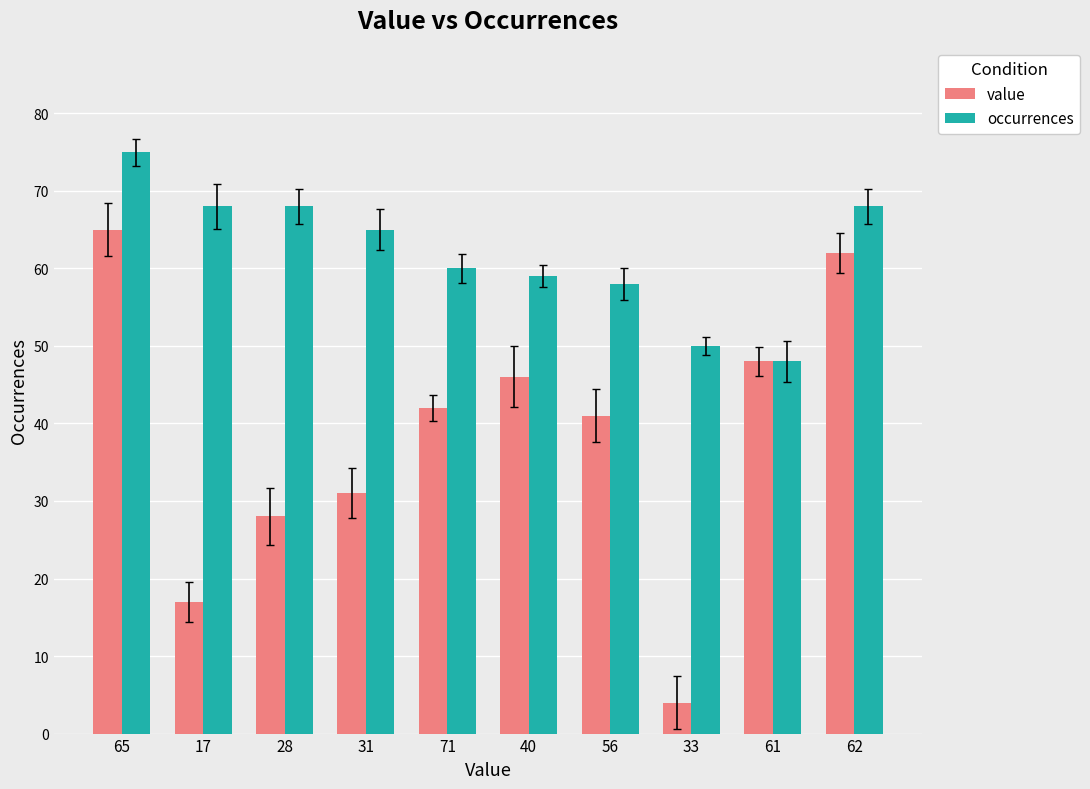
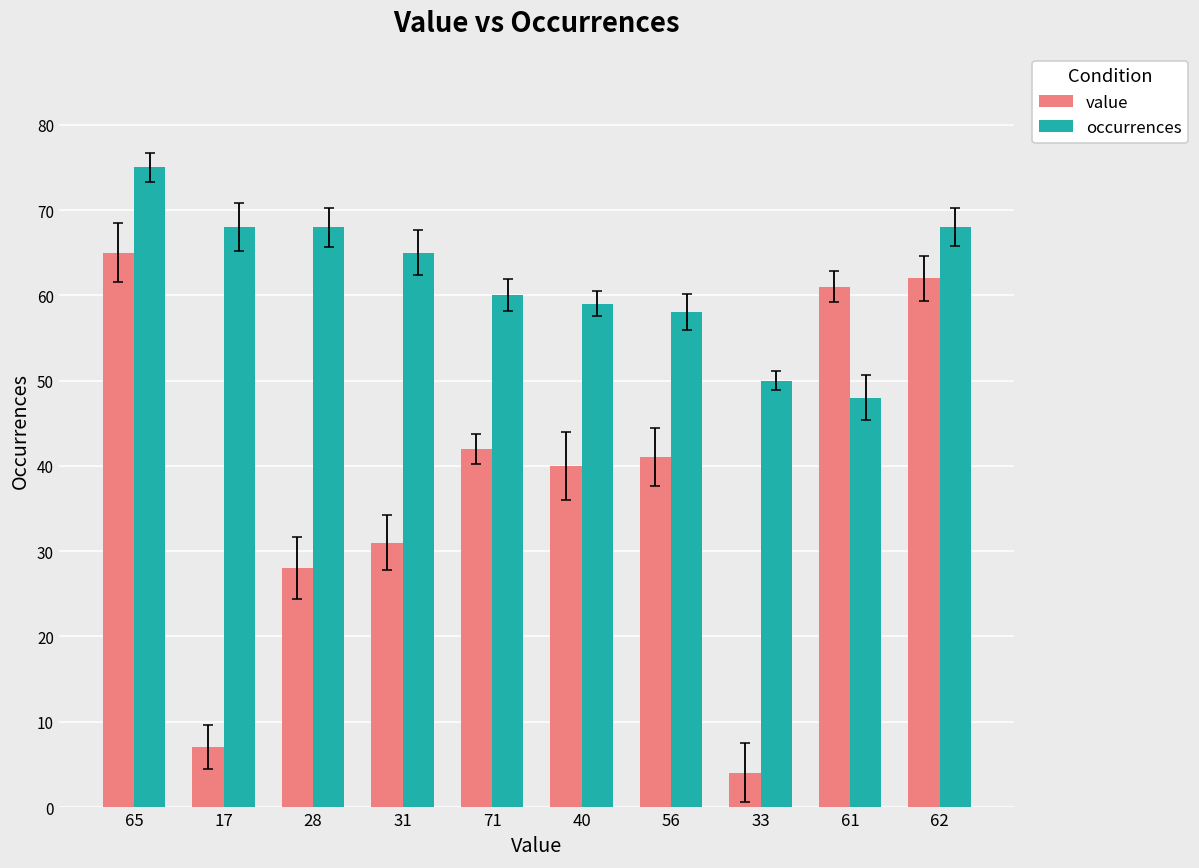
value, 17: 17 -> 7
value, 40: 46 -> 40
value, 61: 48 -> 61
